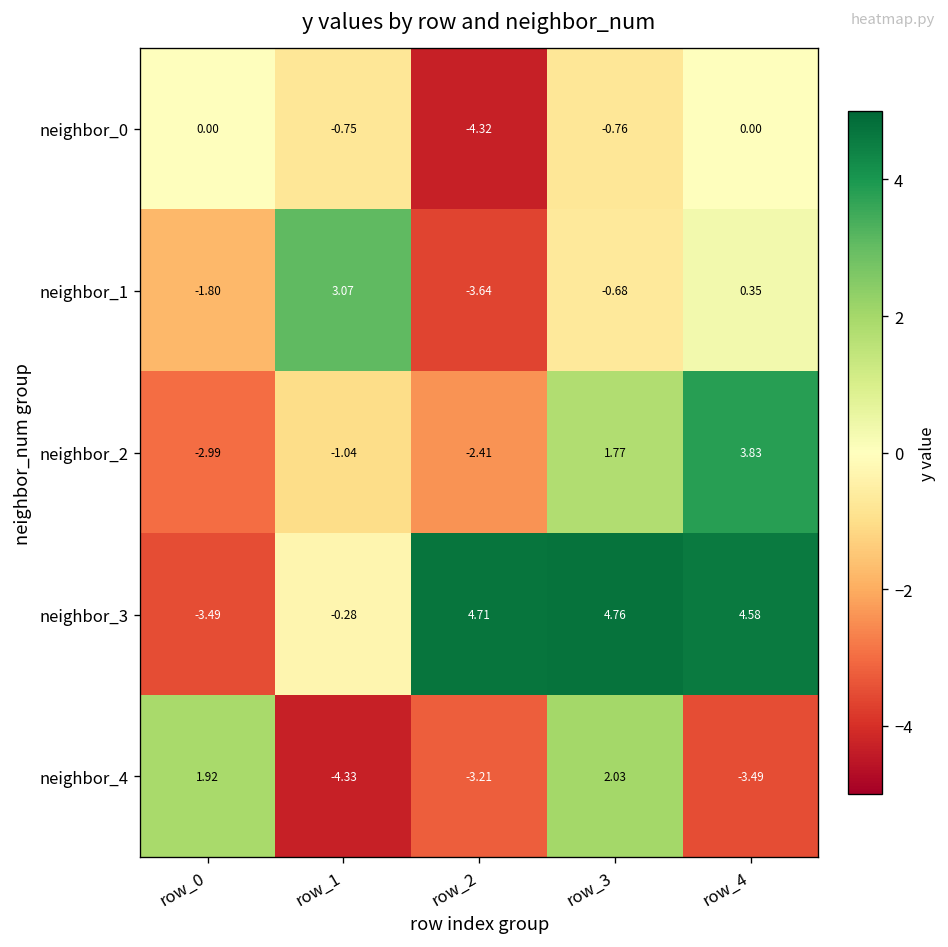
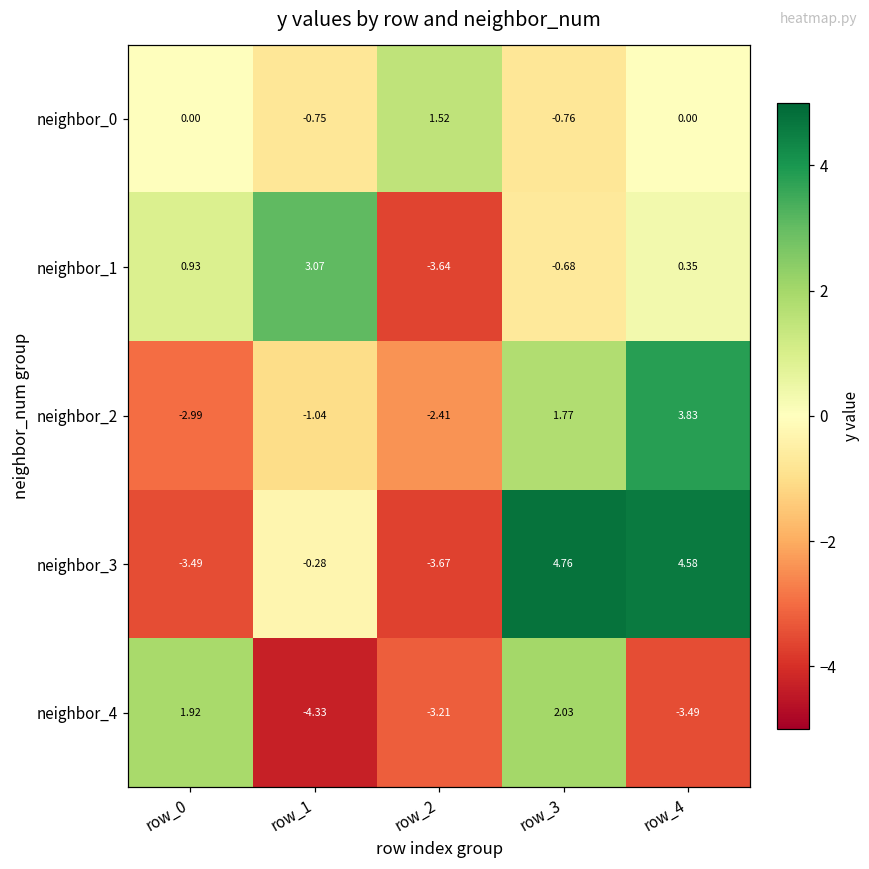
neighbor_0, row_2: -4.32 -> 1.52
neighbor_1, row_0: -1.80 -> 0.93
neighbor_3, row_2: 4.71 -> -3.67
